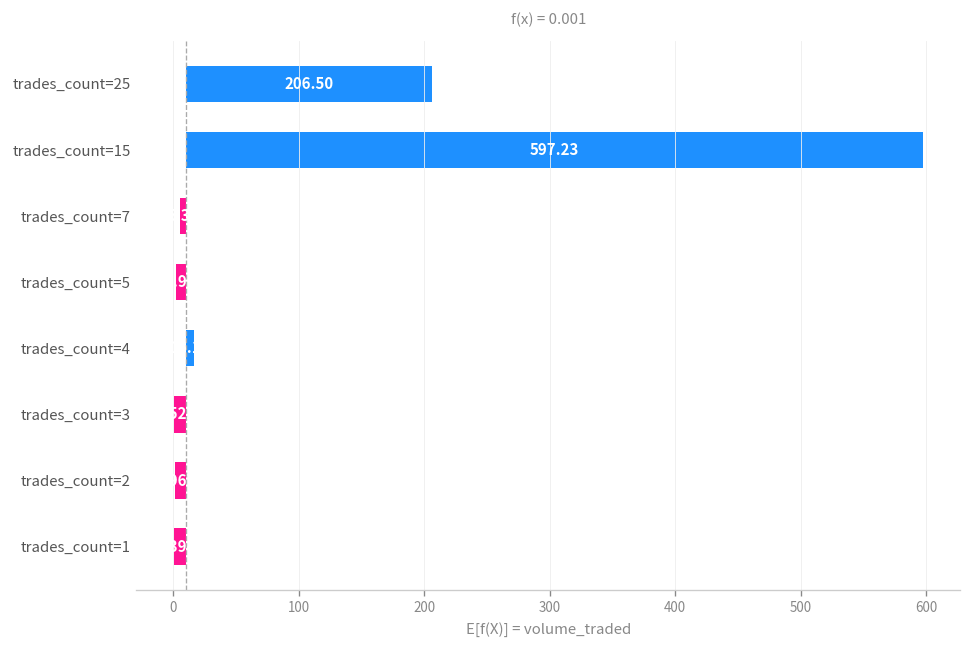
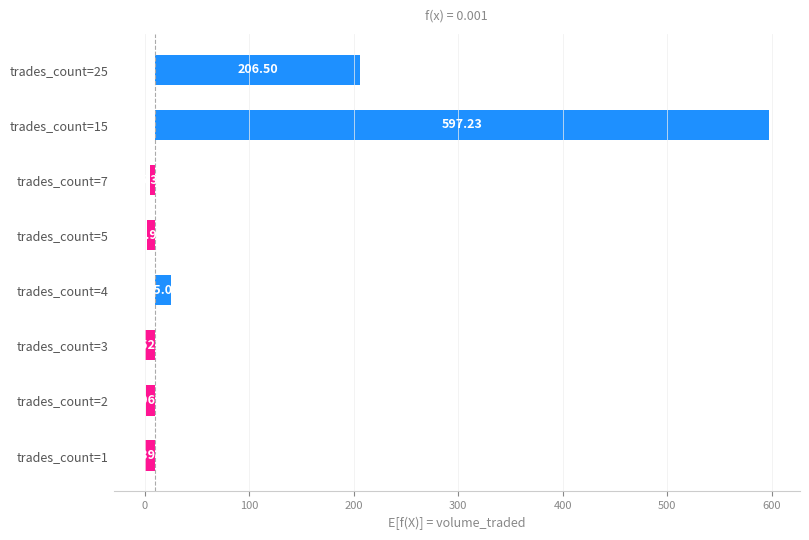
trades_count=4: 16 -> 25
